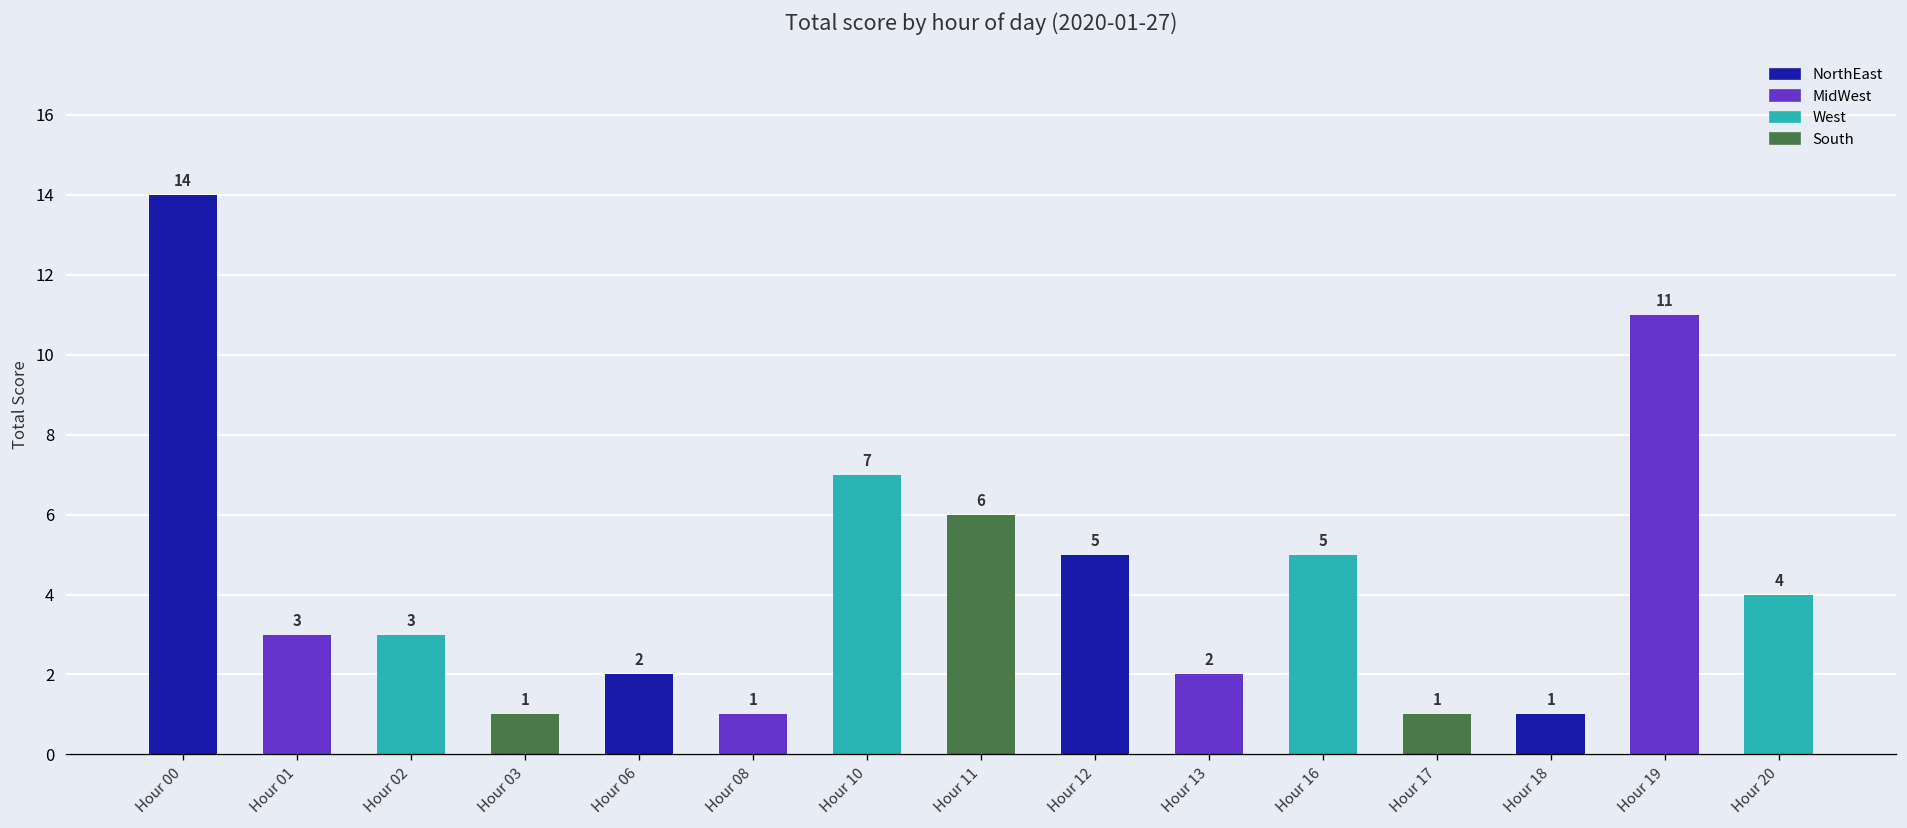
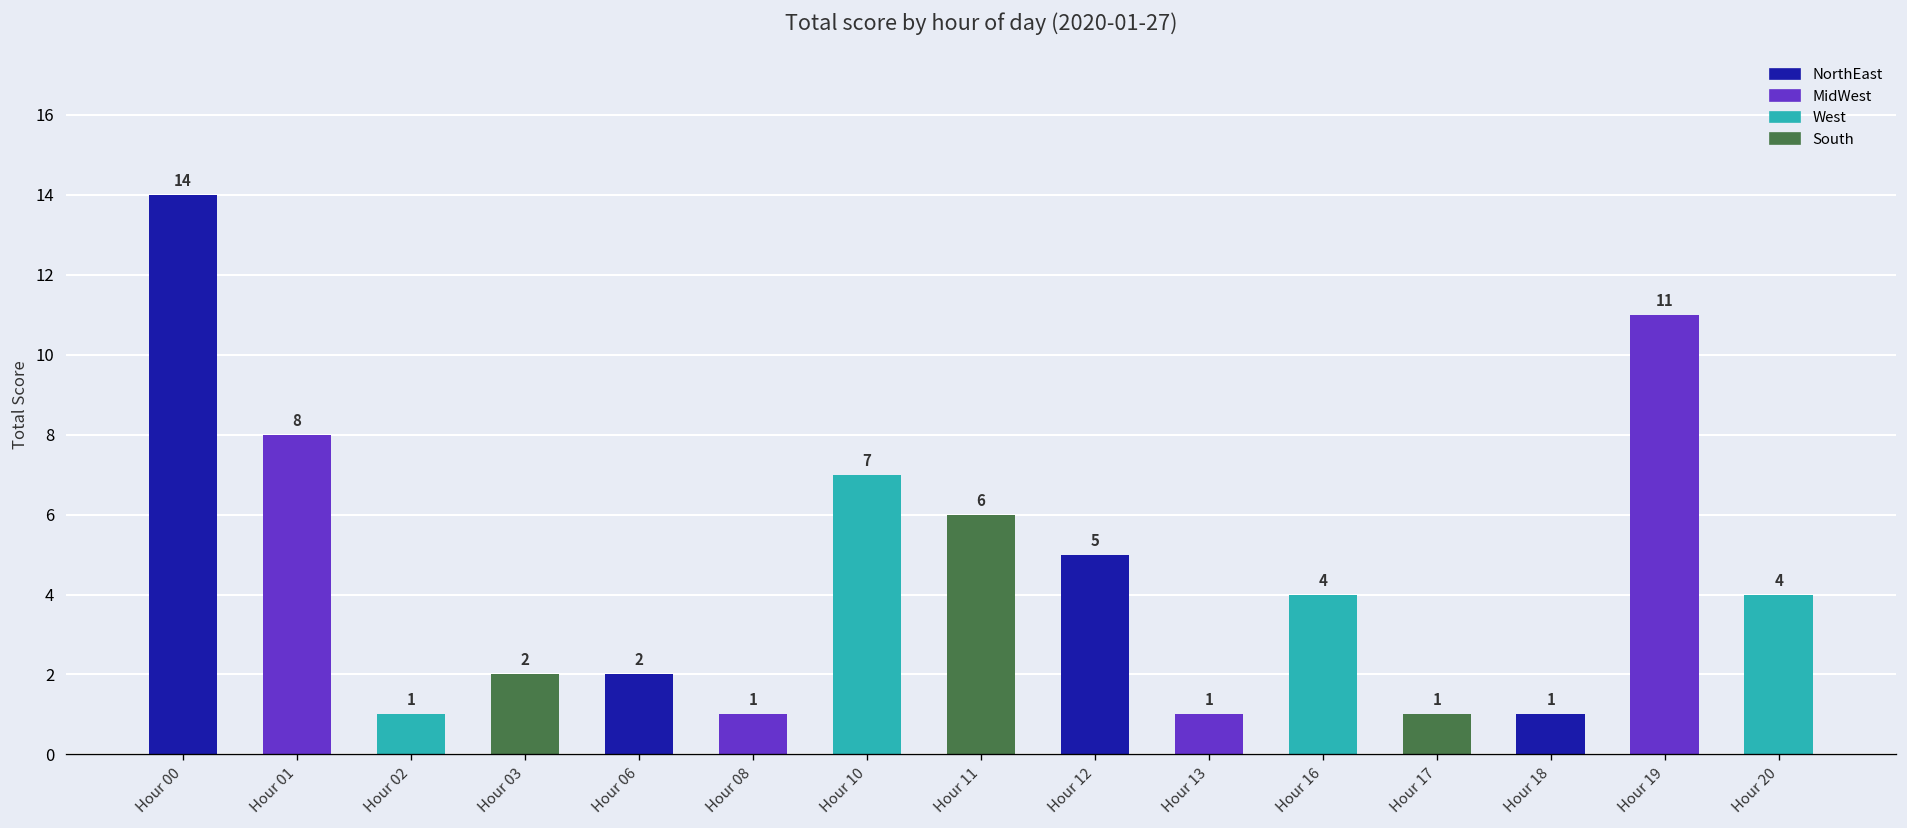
Hour 01: 3 -> 8
Hour 02: 3 -> 1
Hour 03: 1 -> 2
Hour 13: 2 -> 1
Hour 16: 5 -> 4
